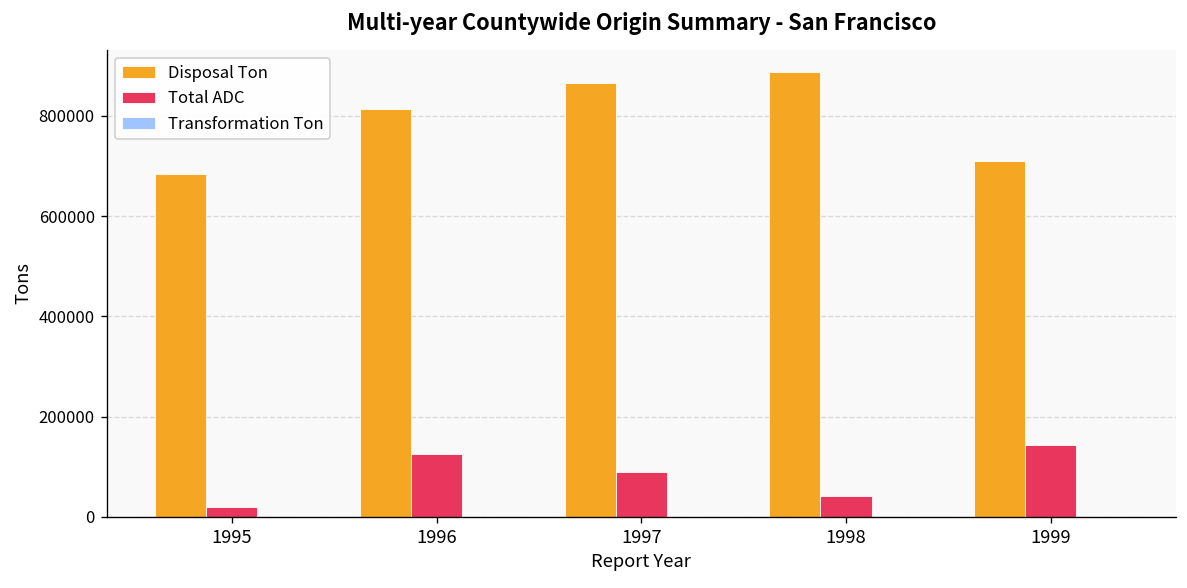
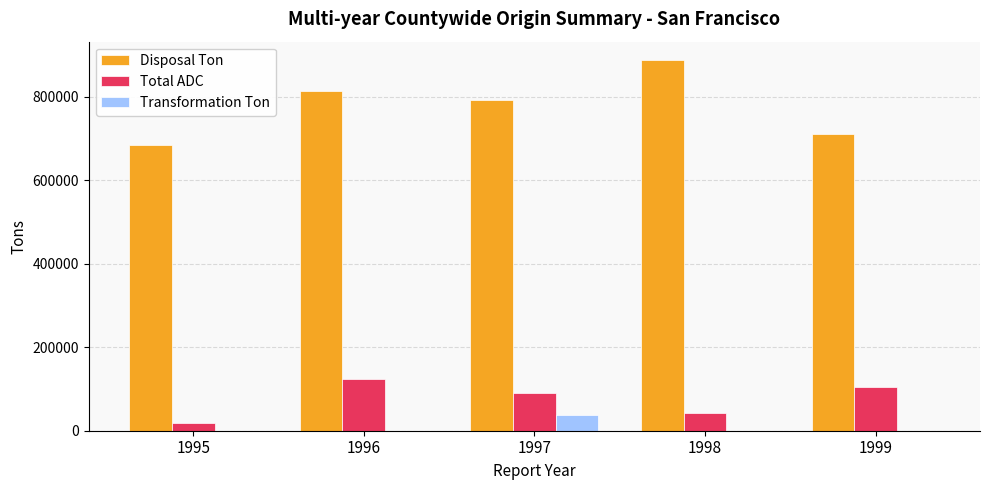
Disposal Ton, 1997: 860000 -> 790000
Transformation Ton, 1997: 0 -> 40000
Total ADC, 1999: 140000 -> 100000
